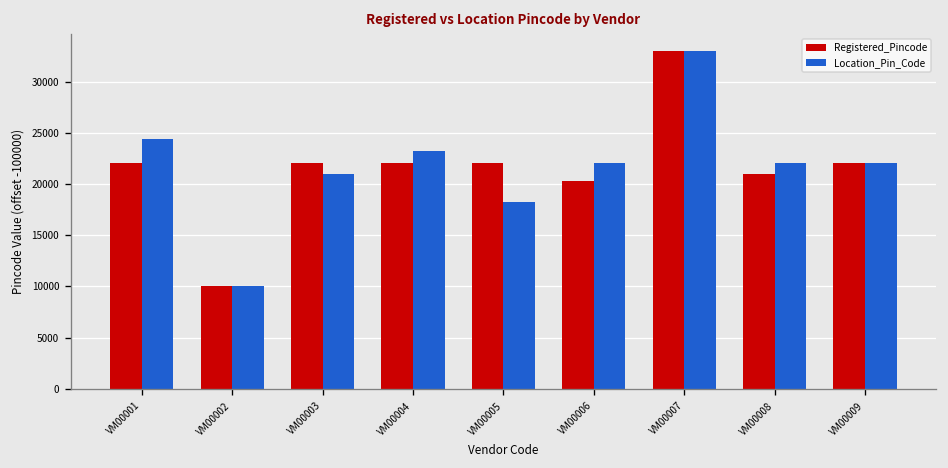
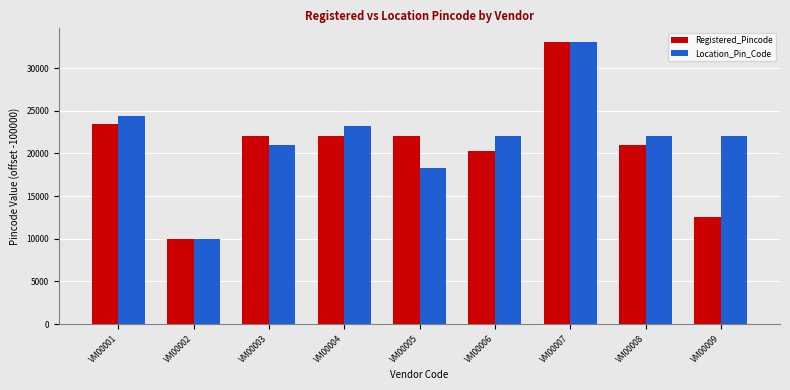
Registered_Pincode, VM00001: 22000 -> 23000
Registered_Pincode, VM00009: 22000 -> 13000
